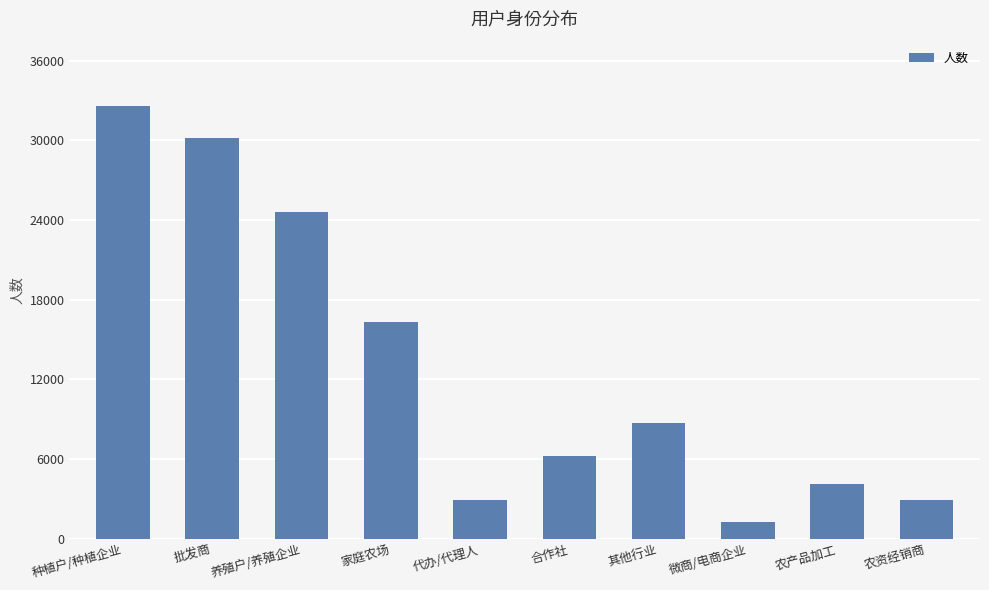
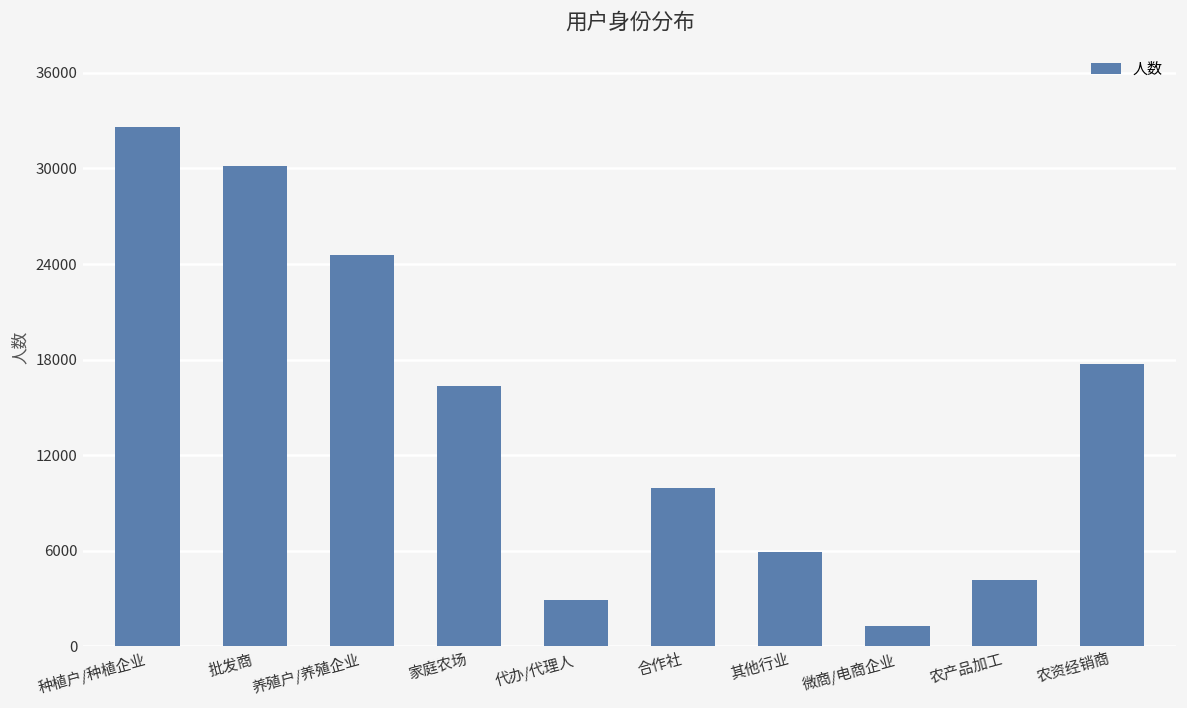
合作社: 6200 -> 9900
其他行业: 8700 -> 6000
农资经销商: 2900 -> 17700
